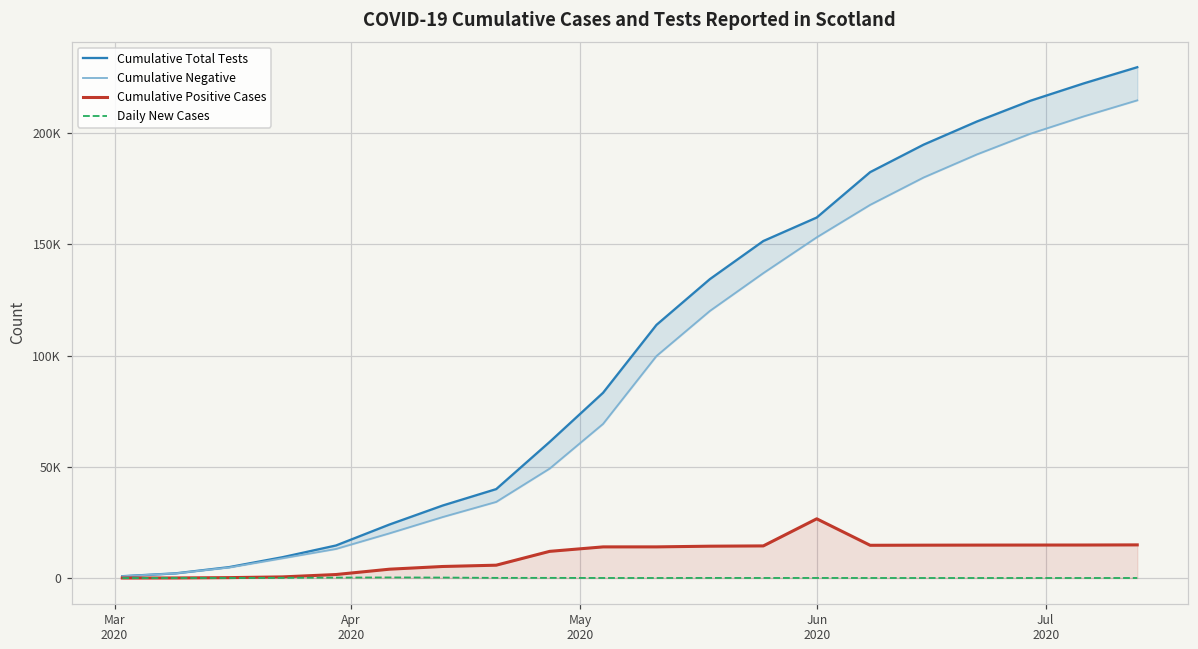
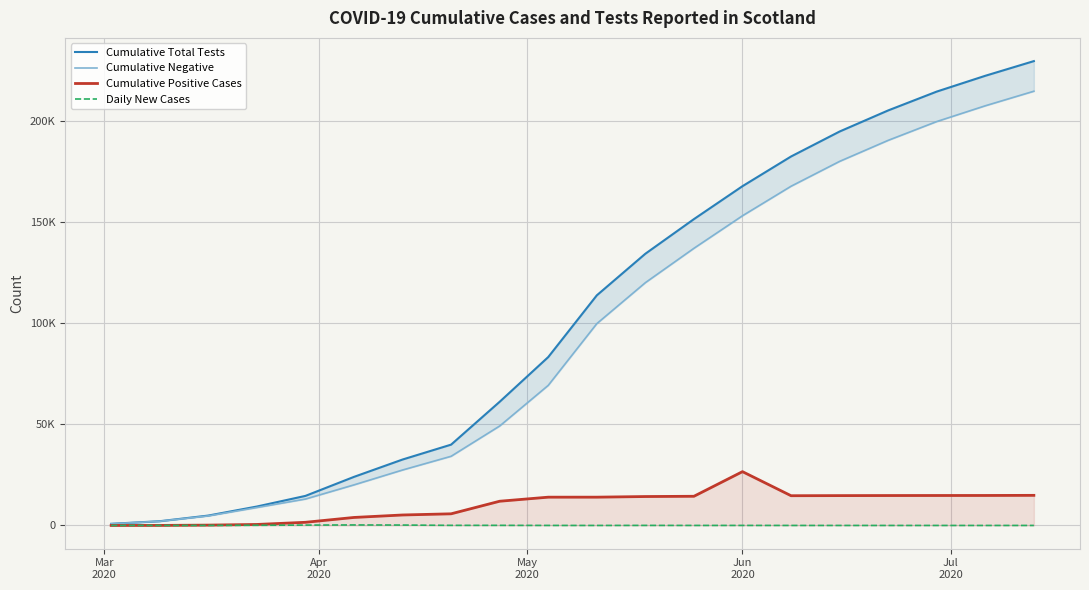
Cumulative Total Tests, Jun 2020: 162000 -> 168000
